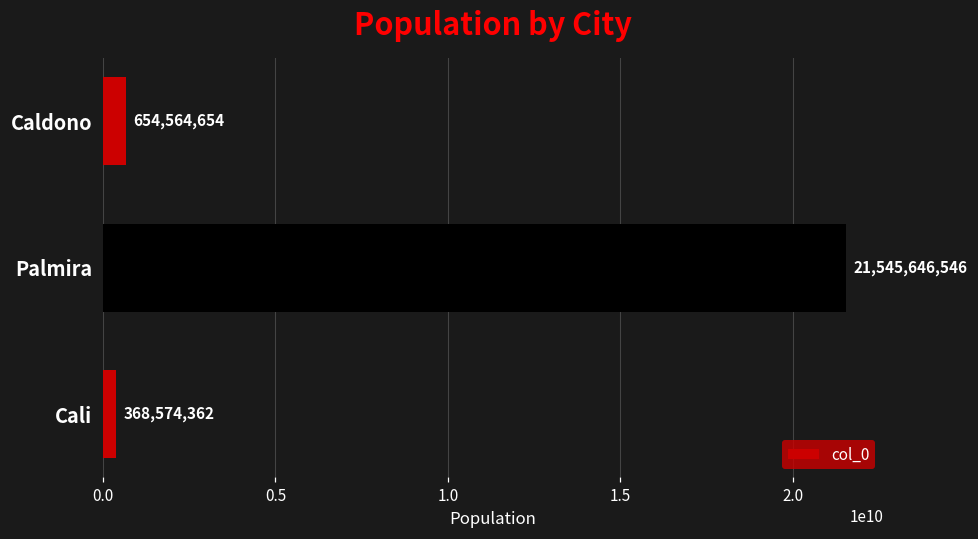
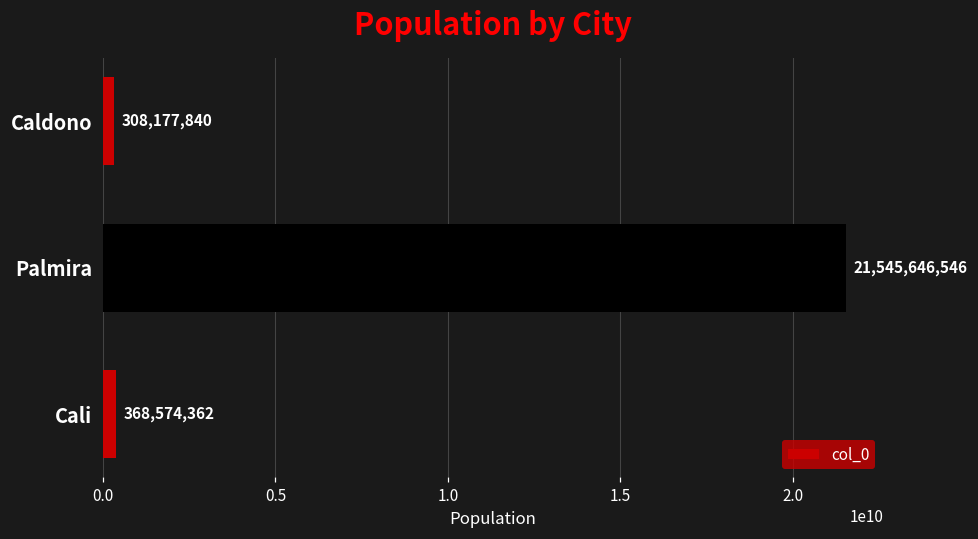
Caldono: 654,564,654 -> 308,177,840
